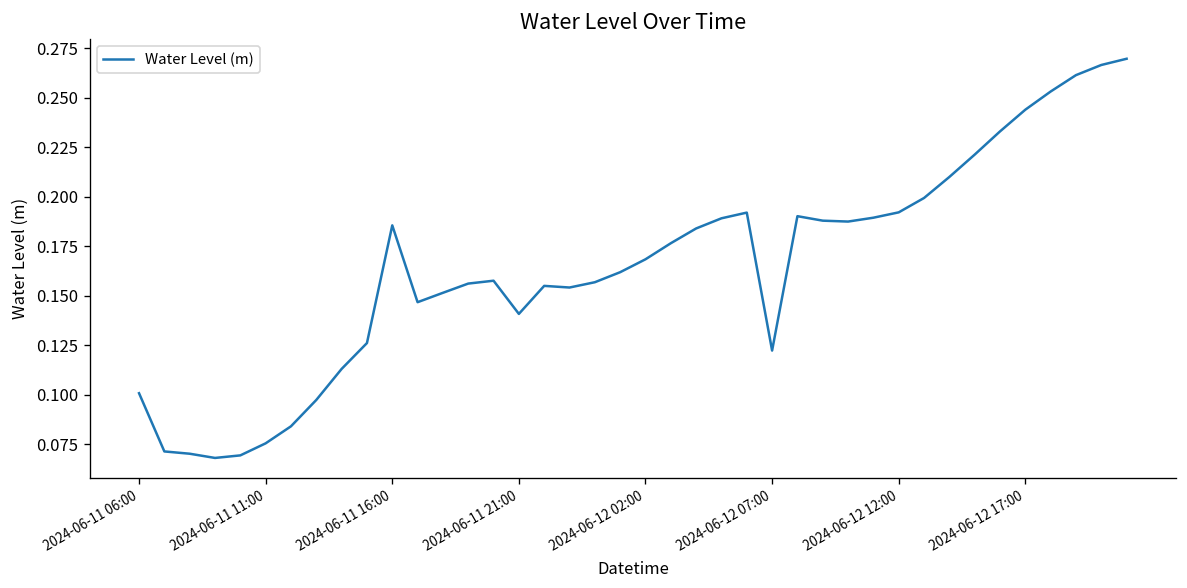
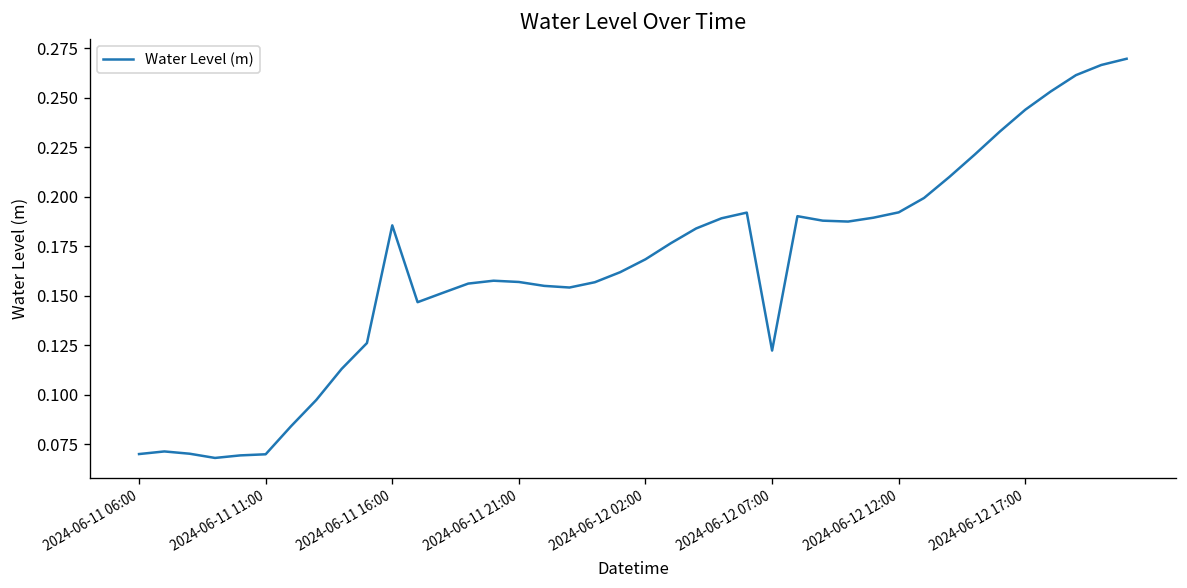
2024-06-11 06:00: 0.101 -> 0.070
2024-06-11 11:00: 0.075 -> 0.070
2024-06-11 21:00: 0.141 -> 0.157
